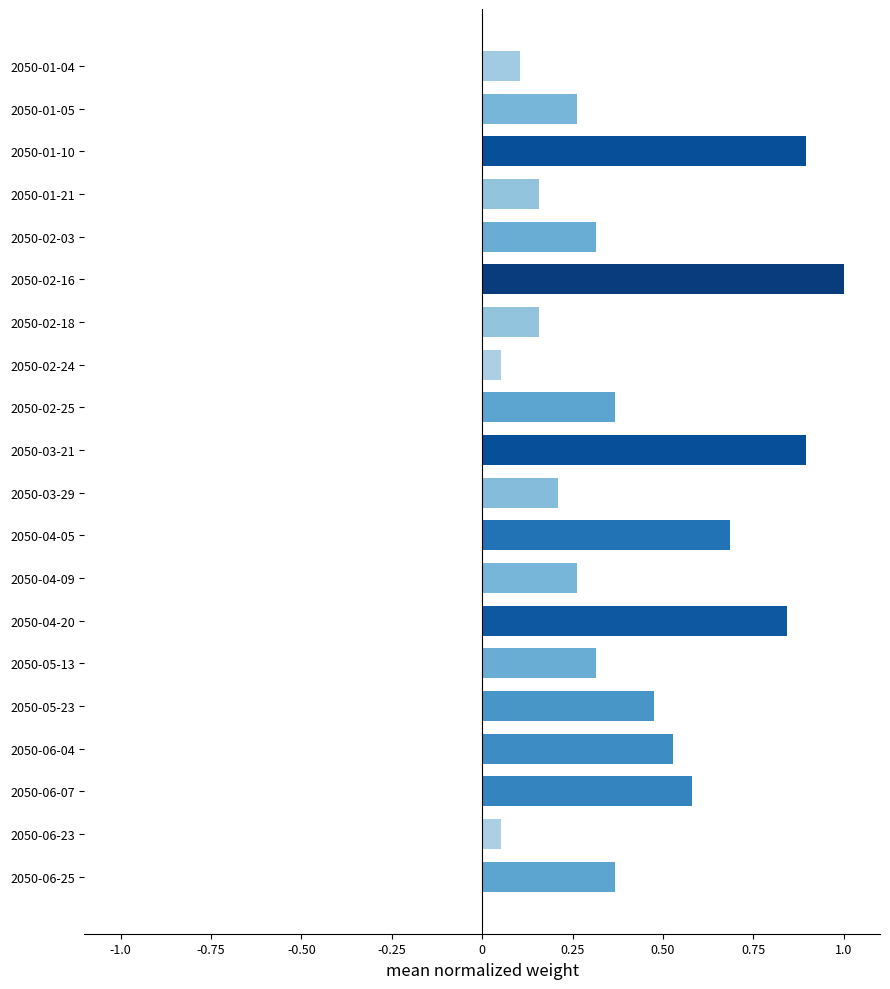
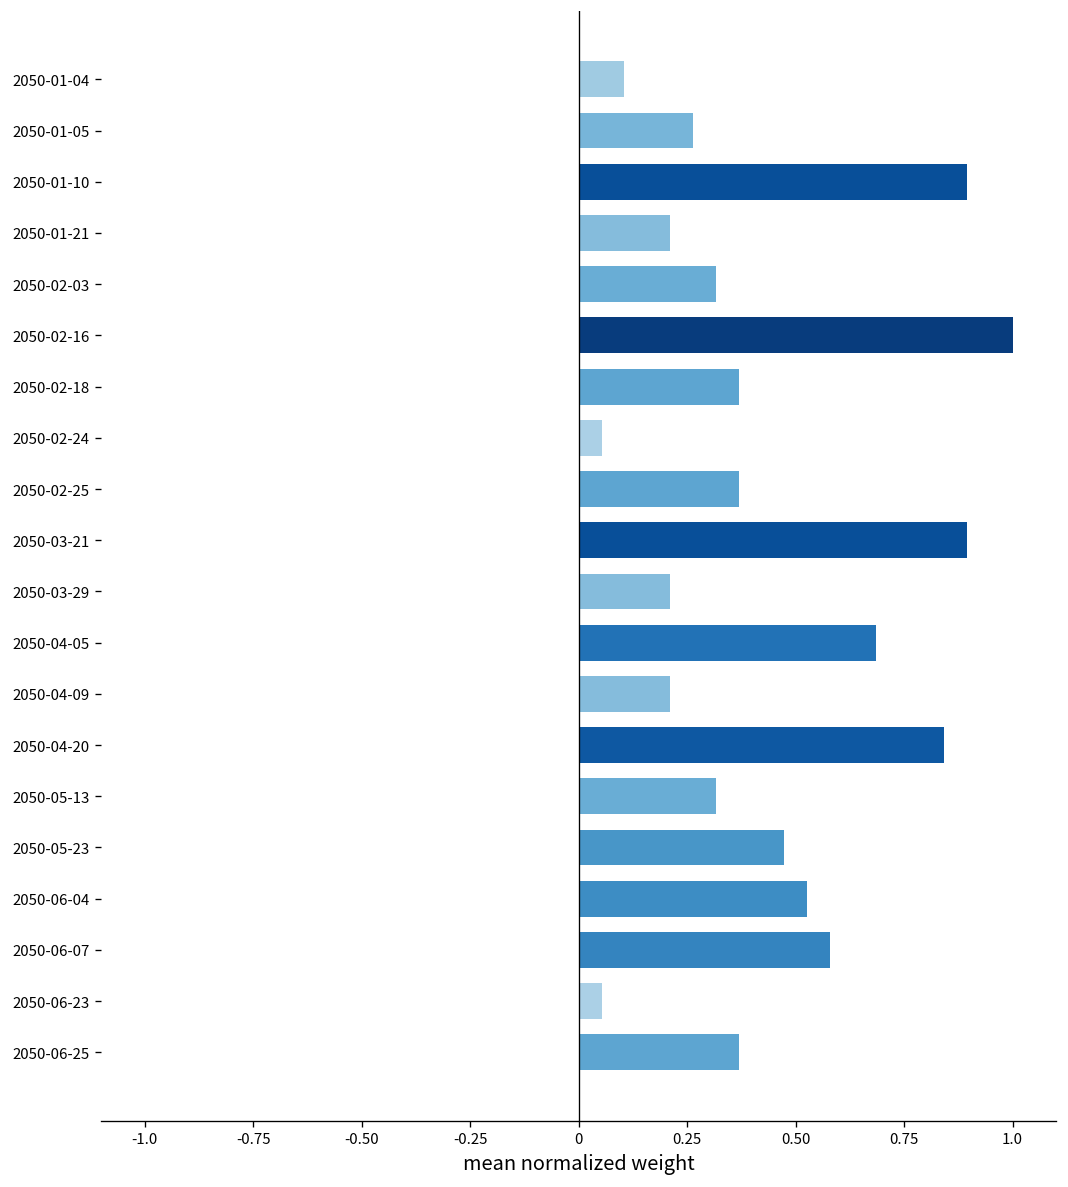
2050-01-21: 0.16 -> 0.21
2050-02-18: 0.16 -> 0.37
2050-04-09: 0.26 -> 0.21
